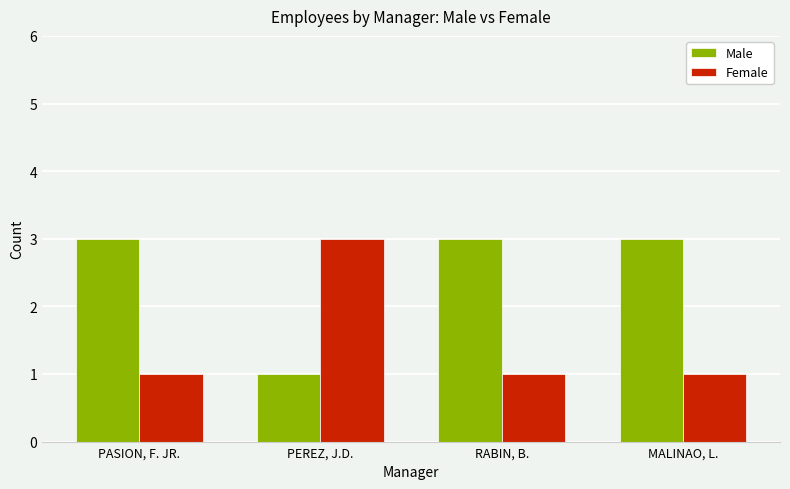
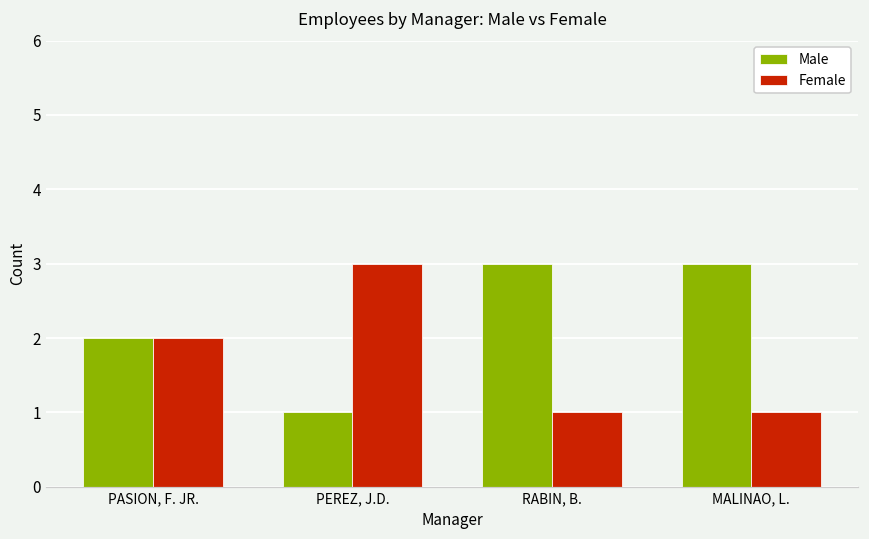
Male, PASION, F. JR.: 3 -> 2
Female, PASION, F. JR.: 1 -> 2
